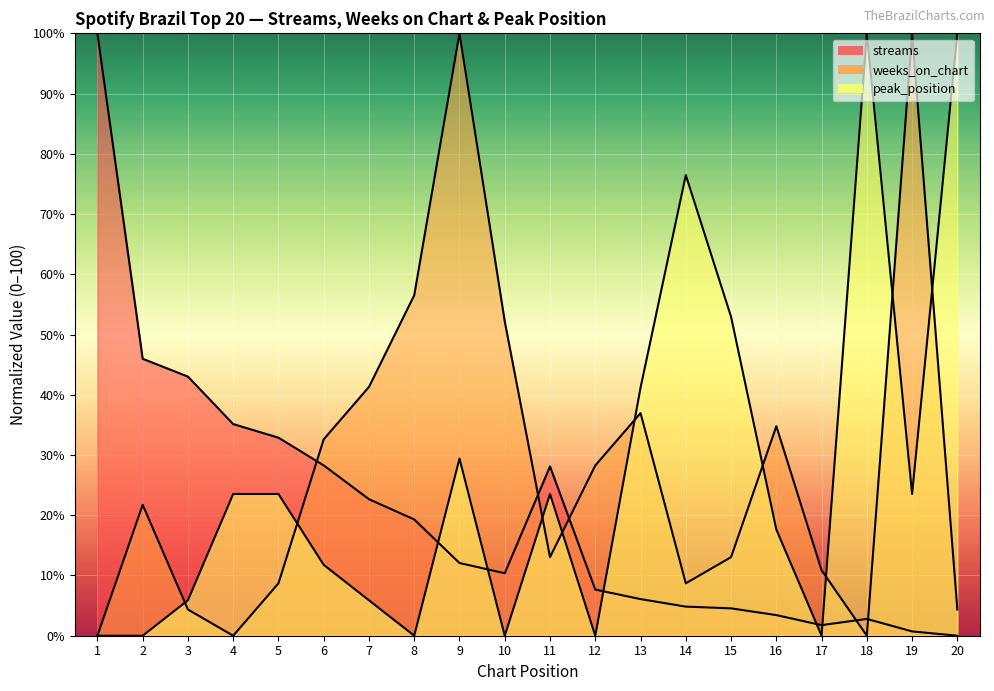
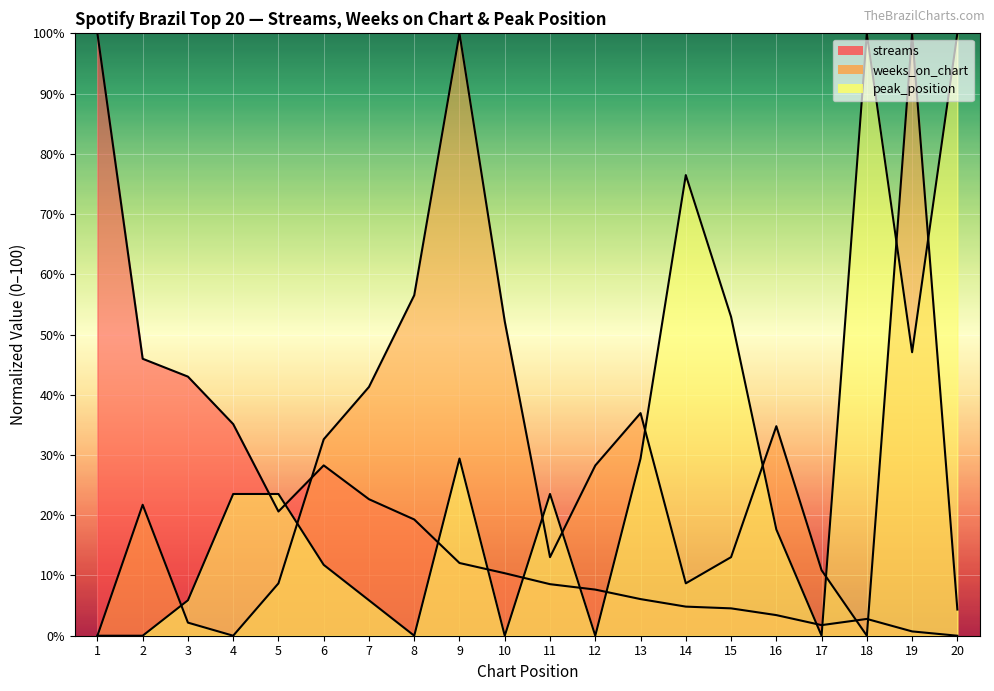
weeks_on_chart, 3: 4% -> 2%
streams, 5: 33% -> 21%
streams, 11: 28% -> 9%
peak_position, 13: 41% -> 29%
peak_position, 19: 24% -> 47%
